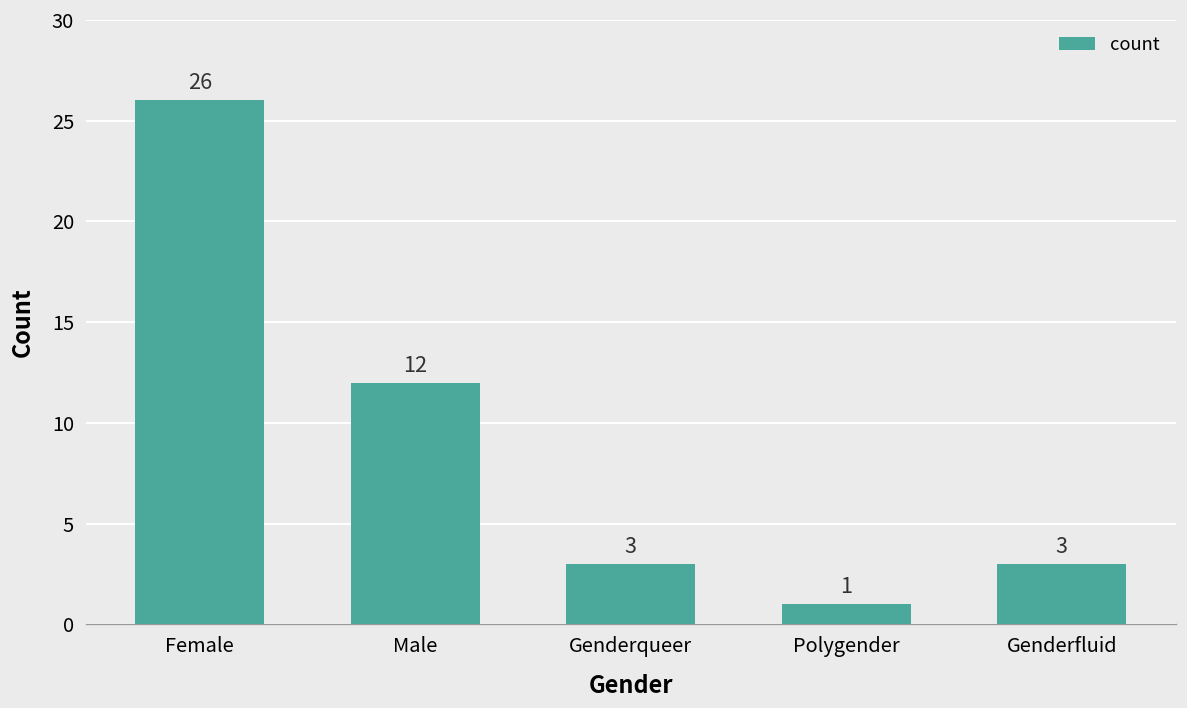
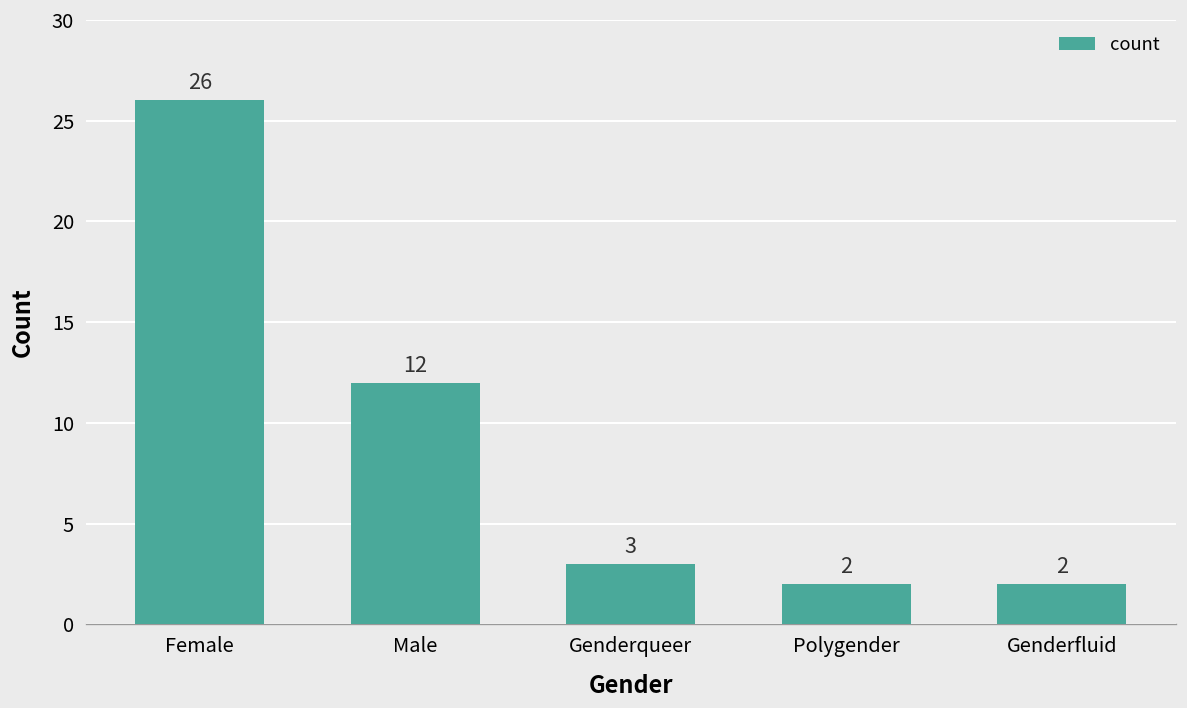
Polygender: 1 -> 2
Genderfluid: 3 -> 2
